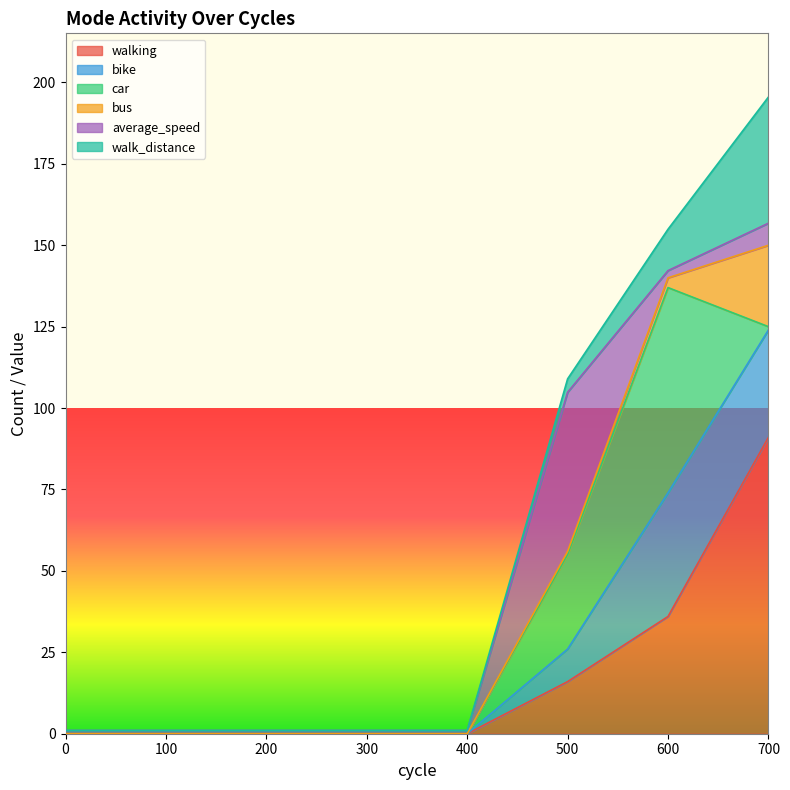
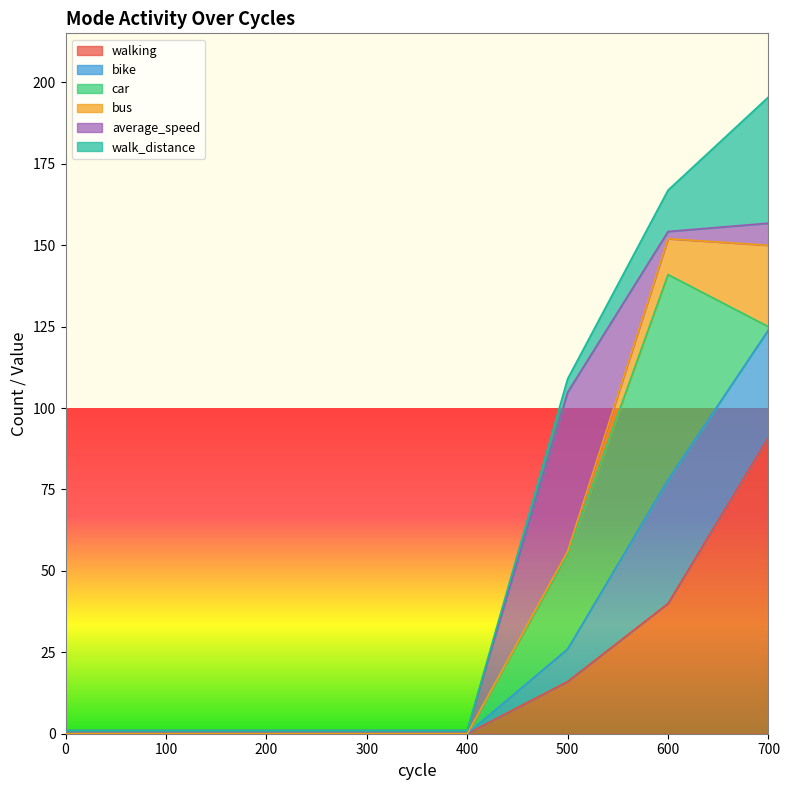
walking, 600: 36 -> 40
bus, 600: 3 -> 11
